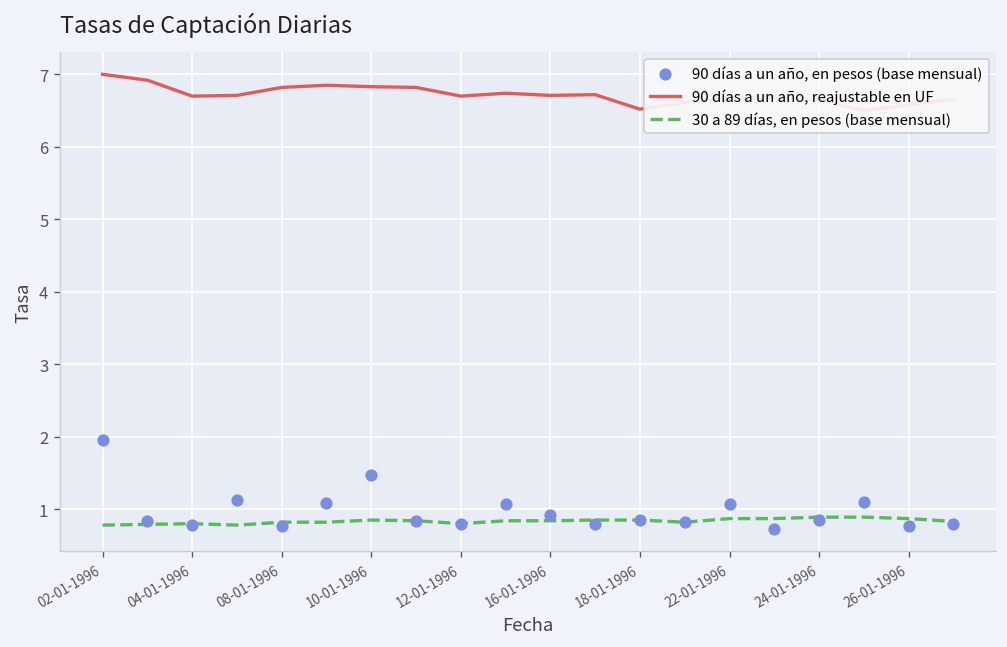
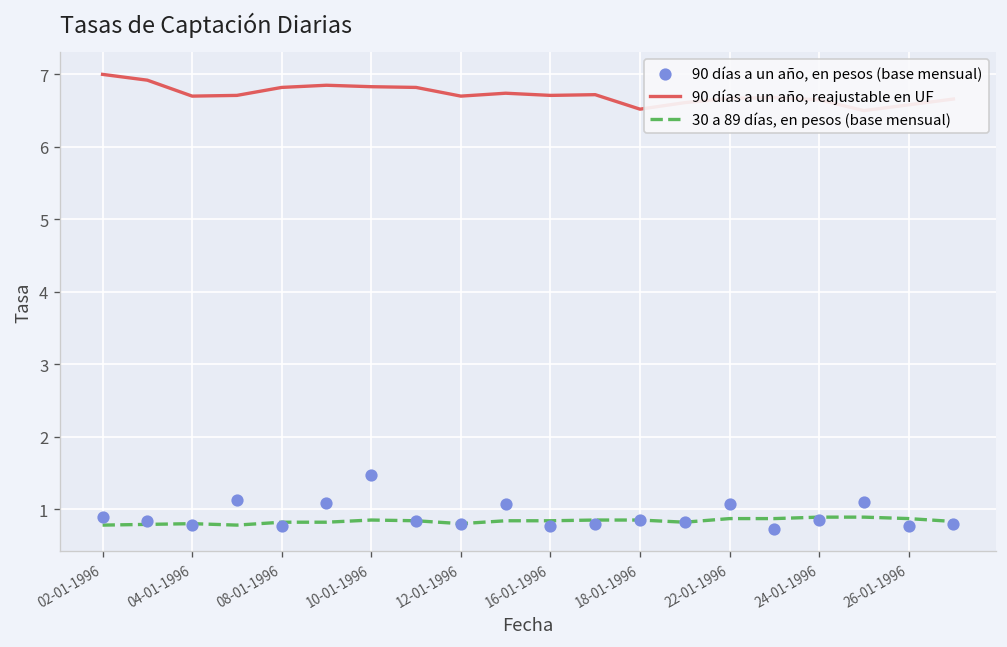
90 días a un año, en pesos (base mensual), 02-01-1996: 2.0 -> 0.9
90 días a un año, en pesos (base mensual), 16-01-1996: 0.9 -> 0.8
